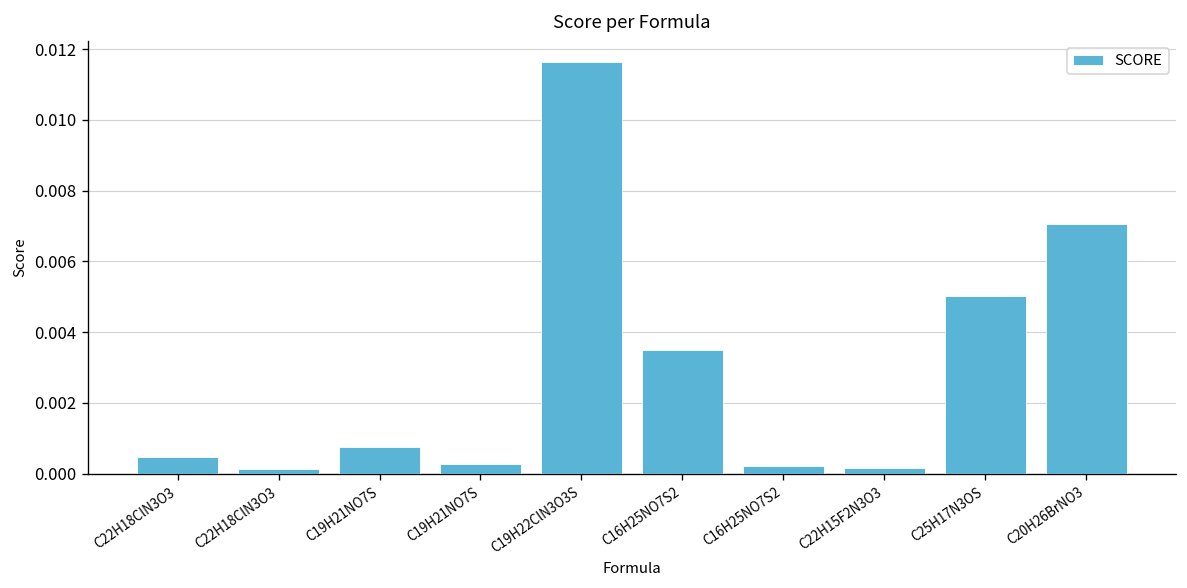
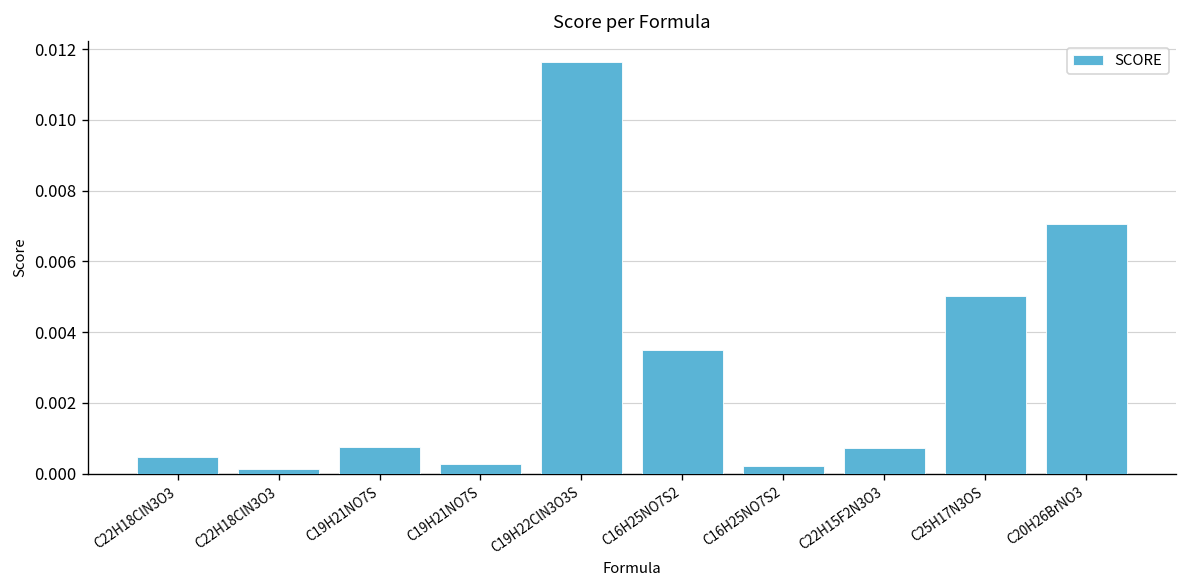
C22H15F2N3O3: 0.0002 -> 0.0007
